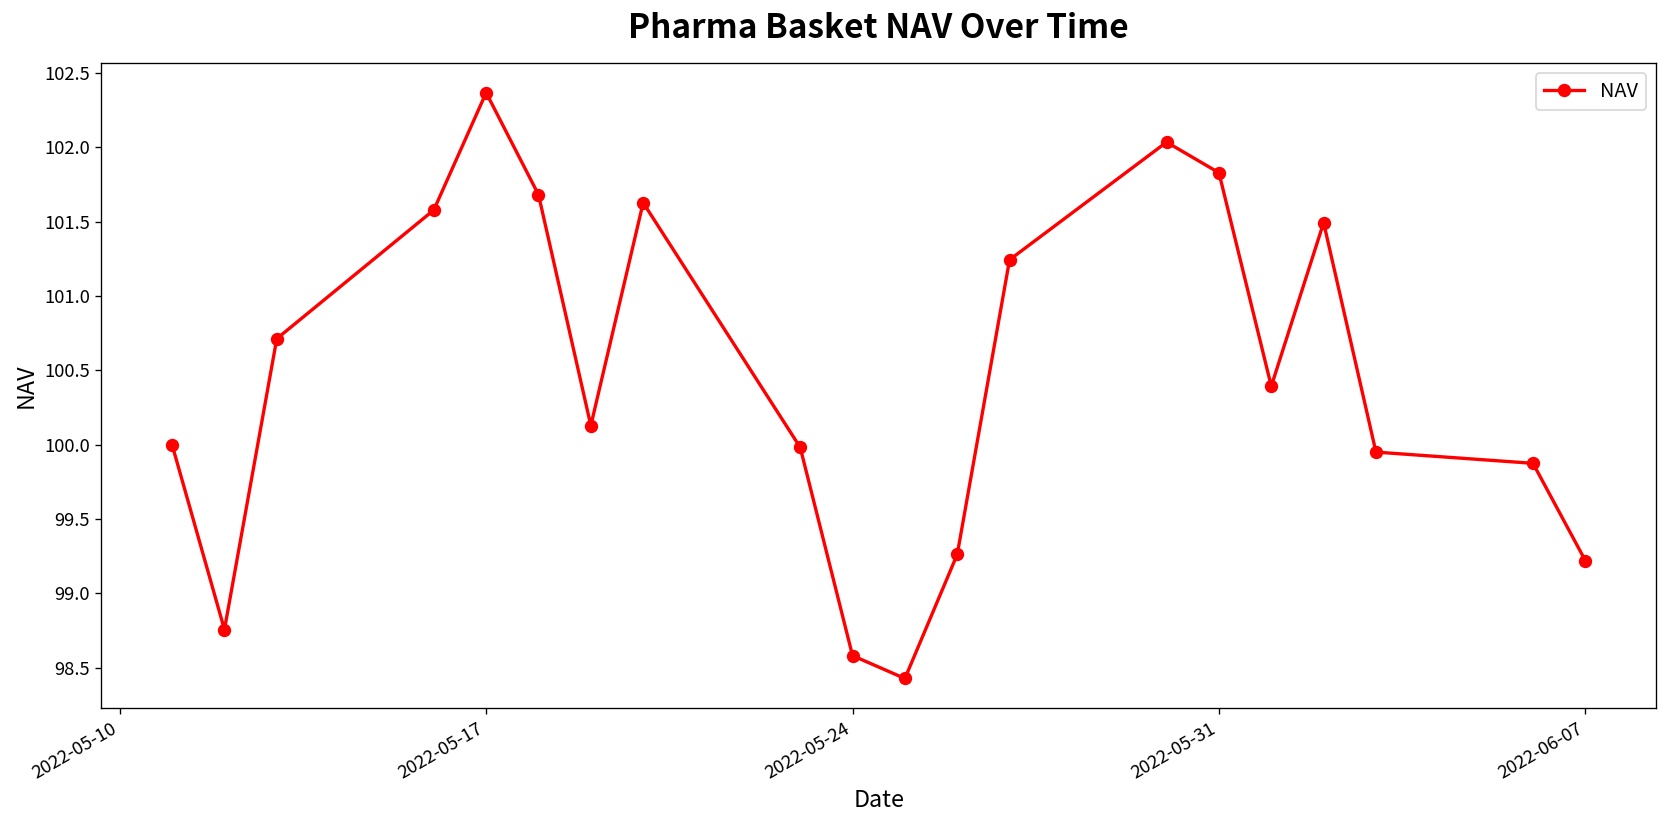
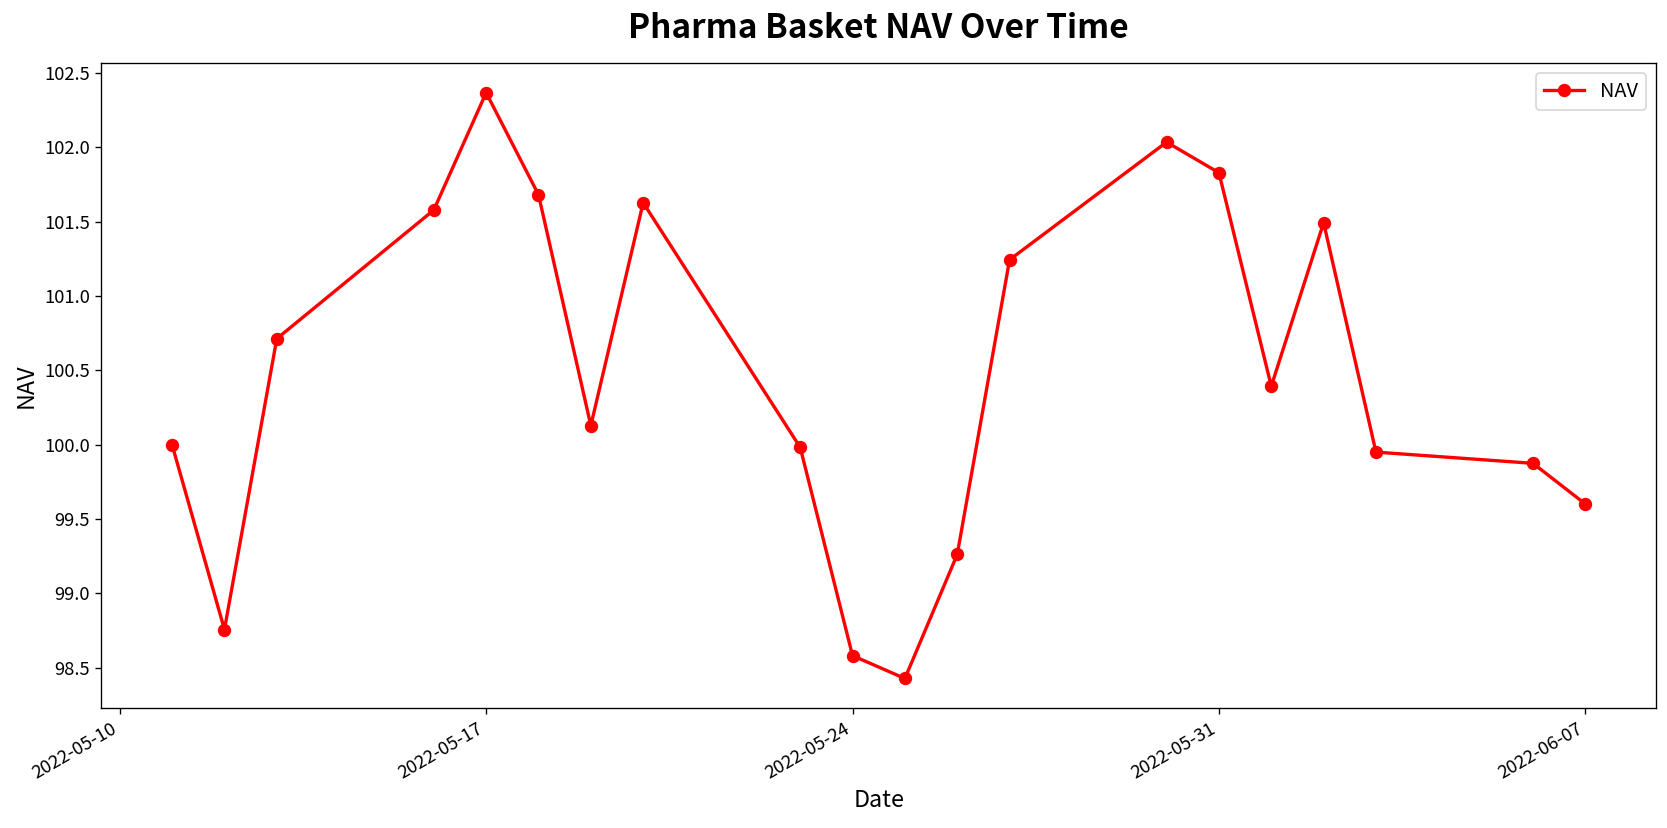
2022-06-07: 99.22 -> 99.60
